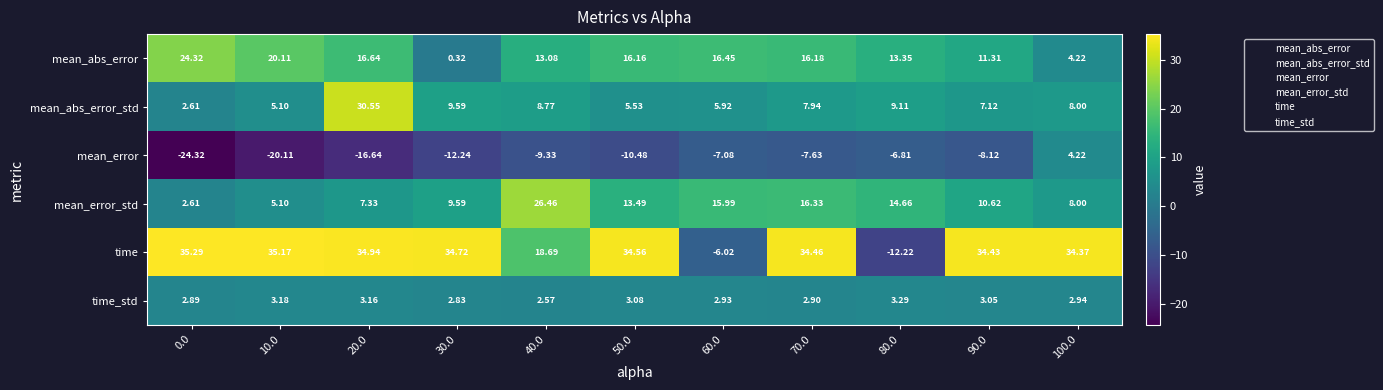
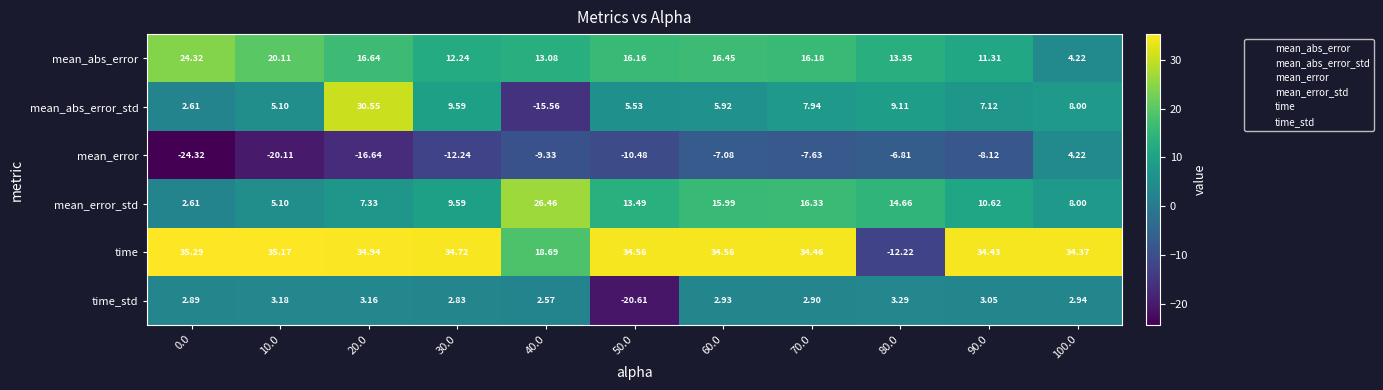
mean_abs_error, 30.0: 0.32 -> 12.24
mean_abs_error_std, 40.0: 8.77 -> -15.56
time, 60.0: -6.02 -> 34.56
time_std, 50.0: 3.08 -> -20.61
